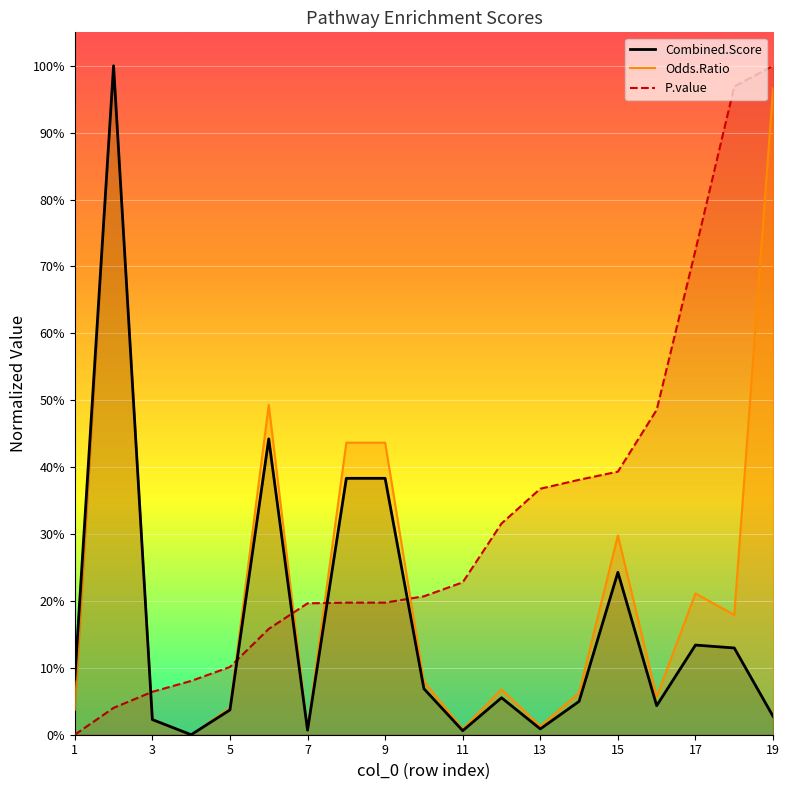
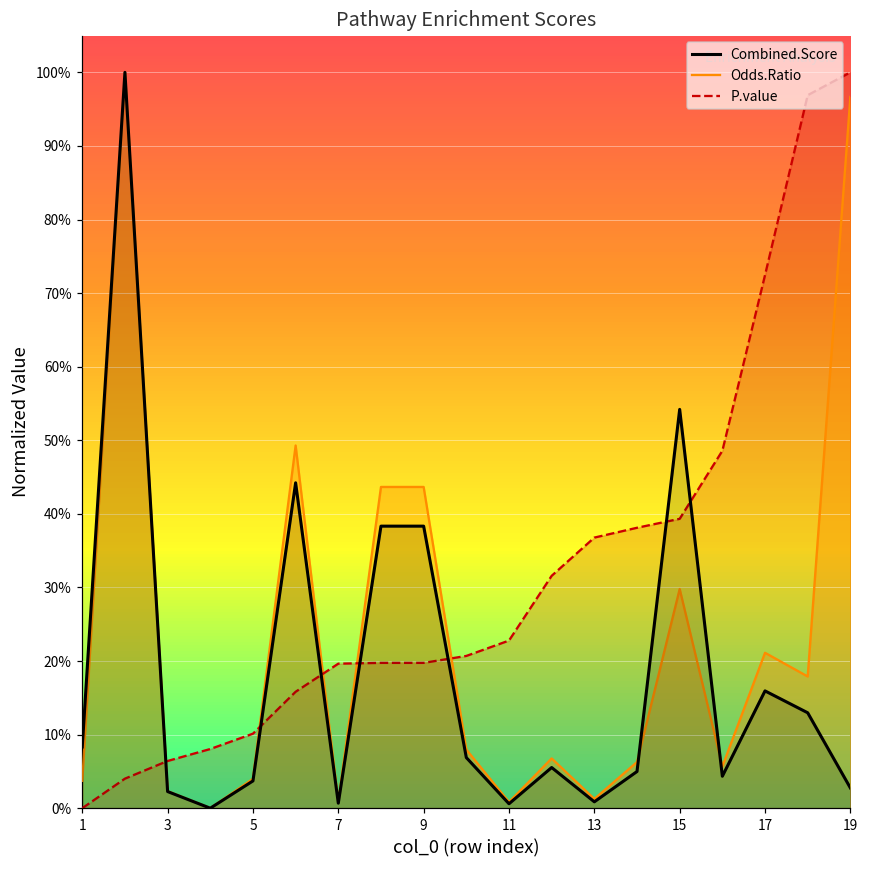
Combined.Score, 15: 24% -> 54%
Combined.Score, 17: 13% -> 16%
